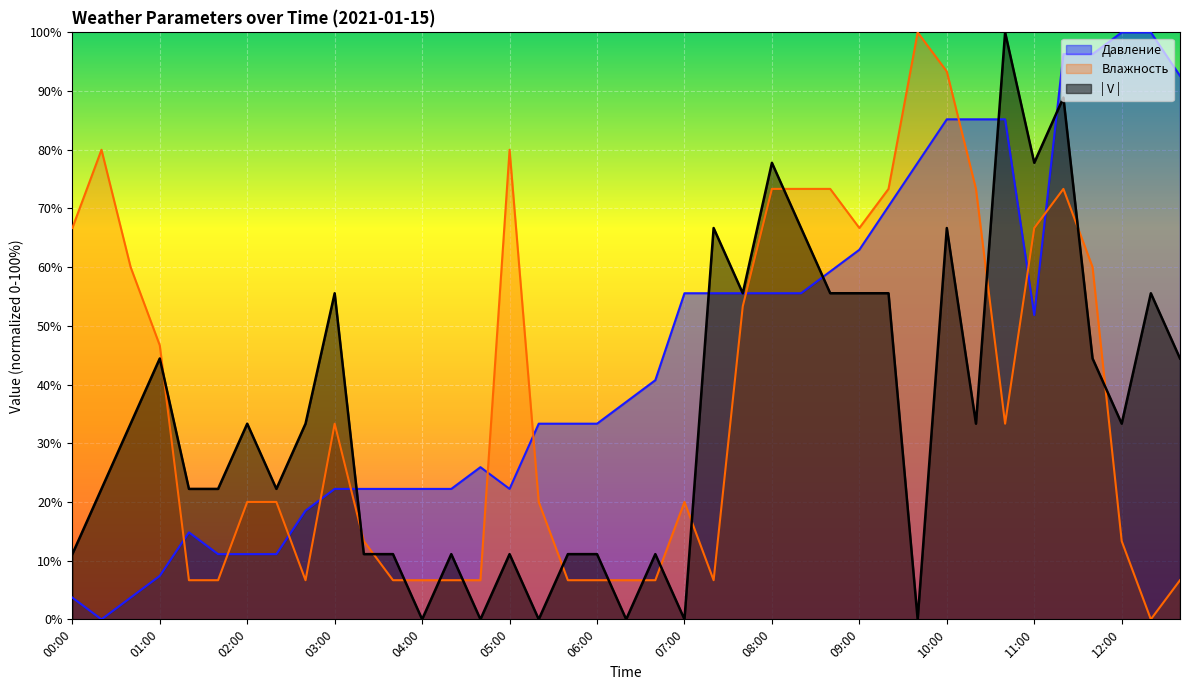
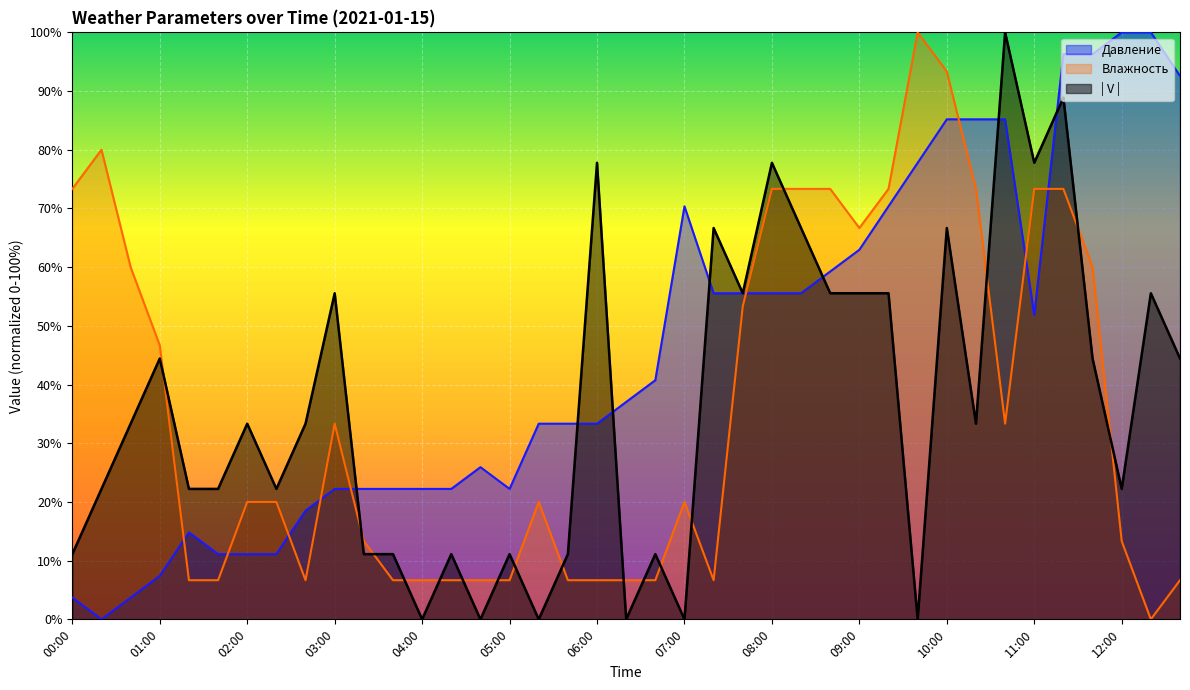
Влажность, 00:00: 67% -> 73%
Влажность, 05:00: 80% -> 7%
| V |, 06:00: 11% -> 78%
Давление, 07:00: 56% -> 70%
Влажность, 11:00: 67% -> 73%
| V |, 12:00: 33% -> 22%
